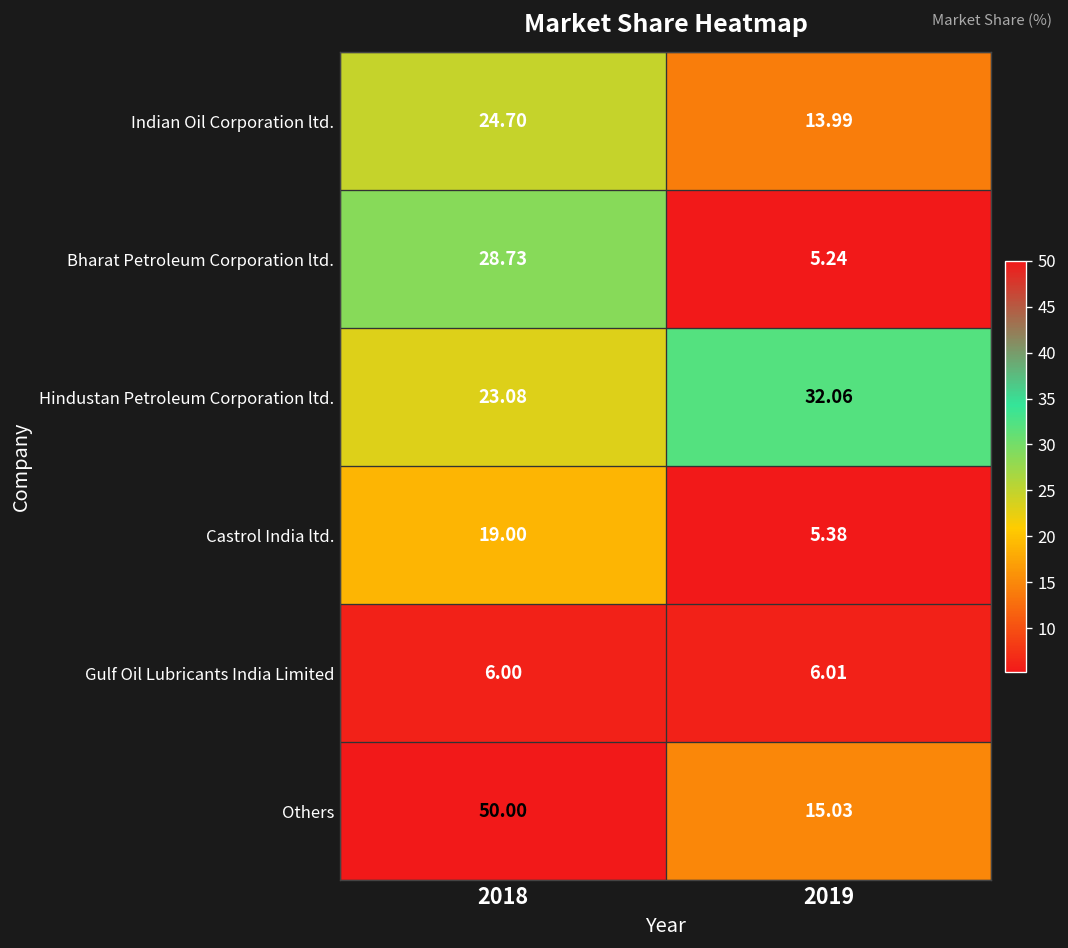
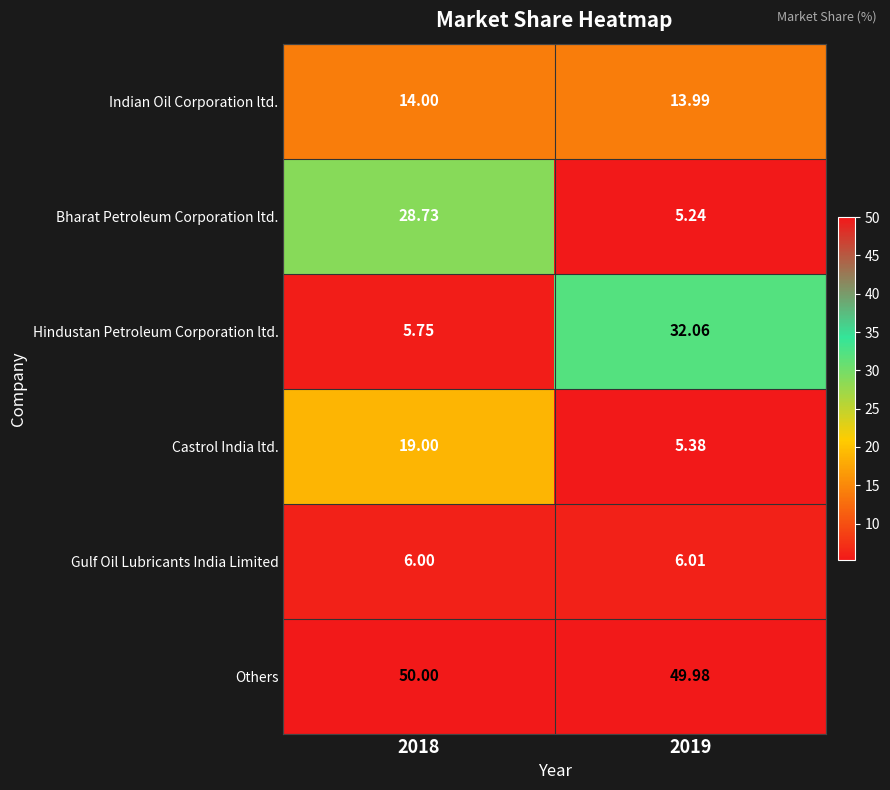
Indian Oil Corporation ltd., 2018: 24.70 -> 14.00
Hindustan Petroleum Corporation ltd., 2018: 23.08 -> 5.75
Others, 2019: 15.03 -> 49.98
